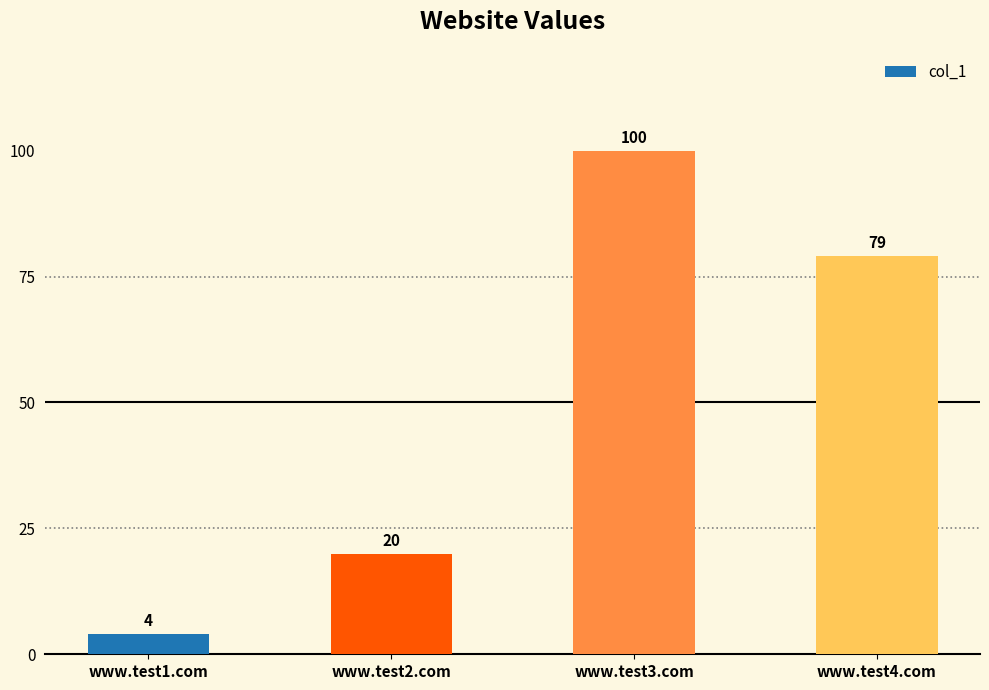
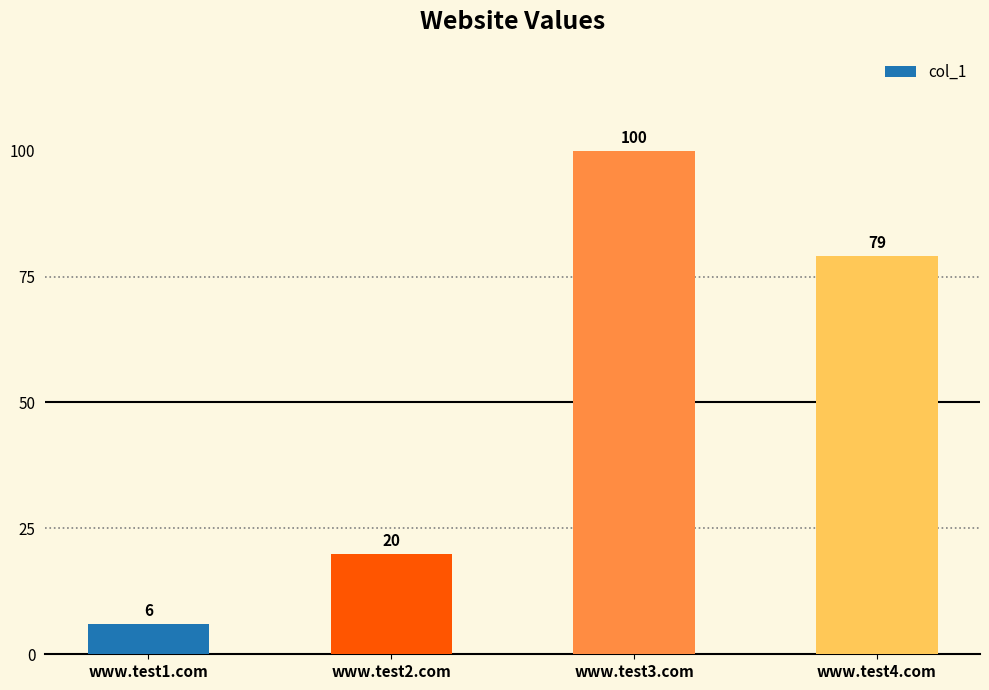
www.test1.com: 4 -> 6
